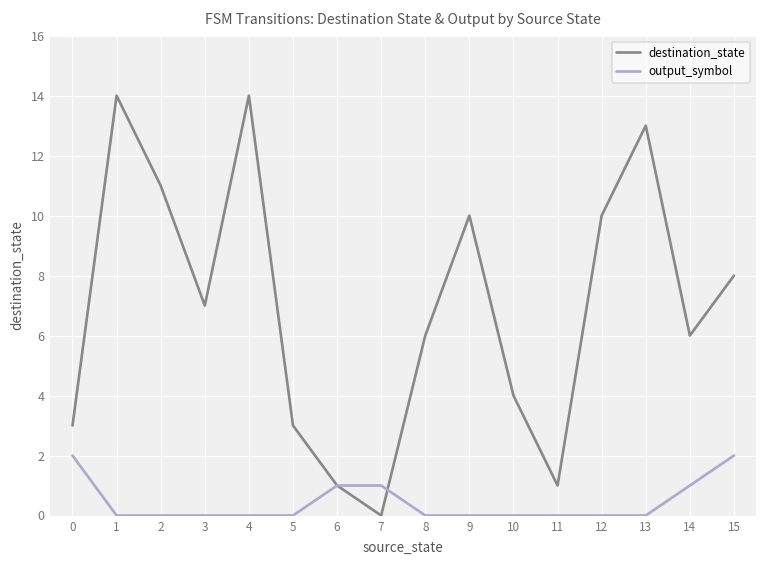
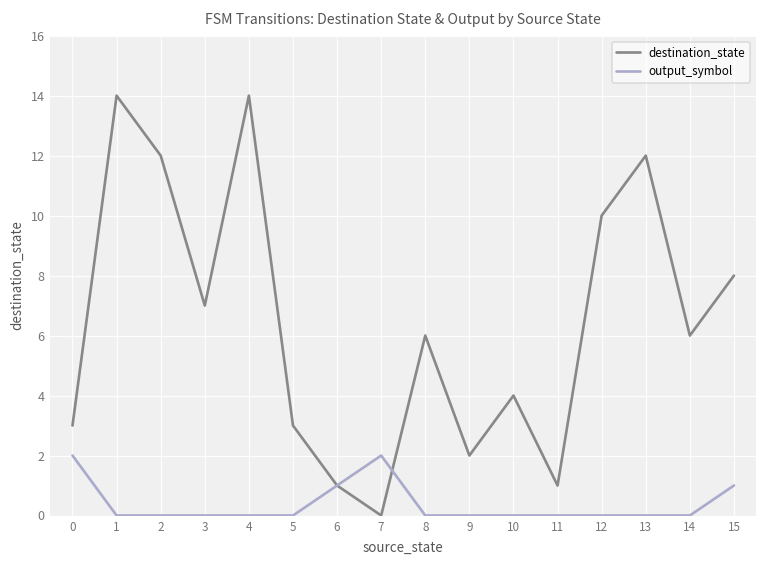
destination_state, 2: 11 -> 12
output_symbol, 7: 1 -> 2
destination_state, 9: 10 -> 2
destination_state, 13: 13 -> 12
output_symbol, 14: 1 -> 0
output_symbol, 15: 2 -> 1
